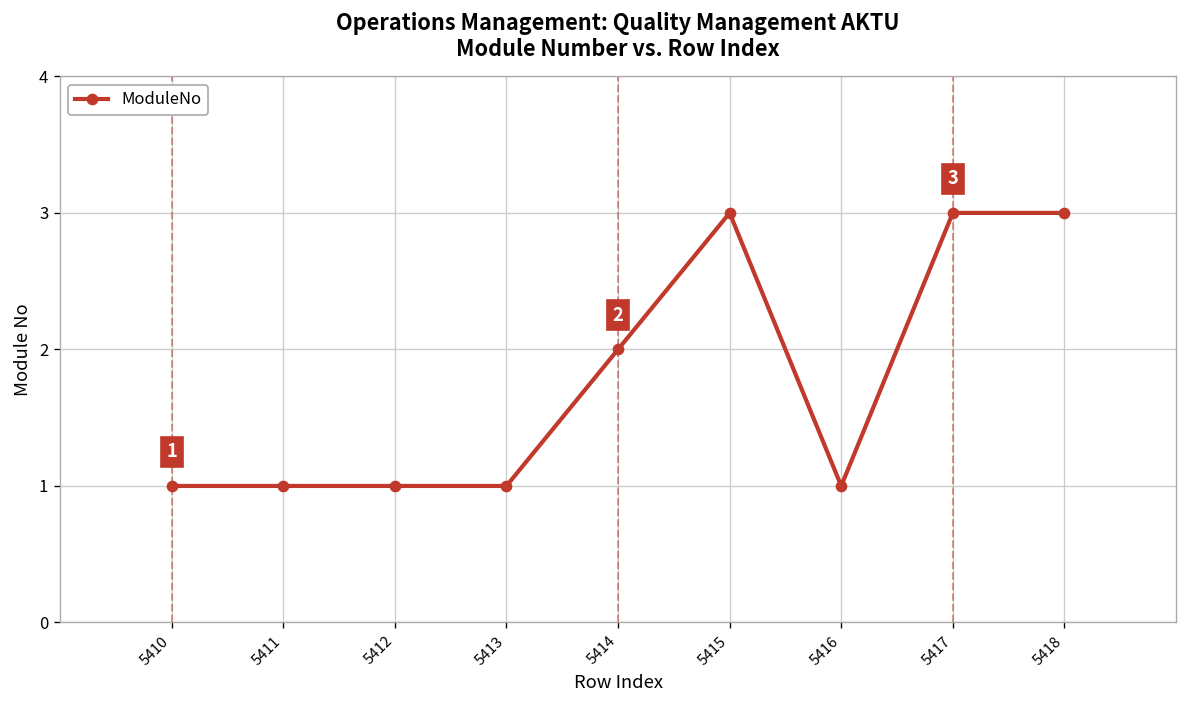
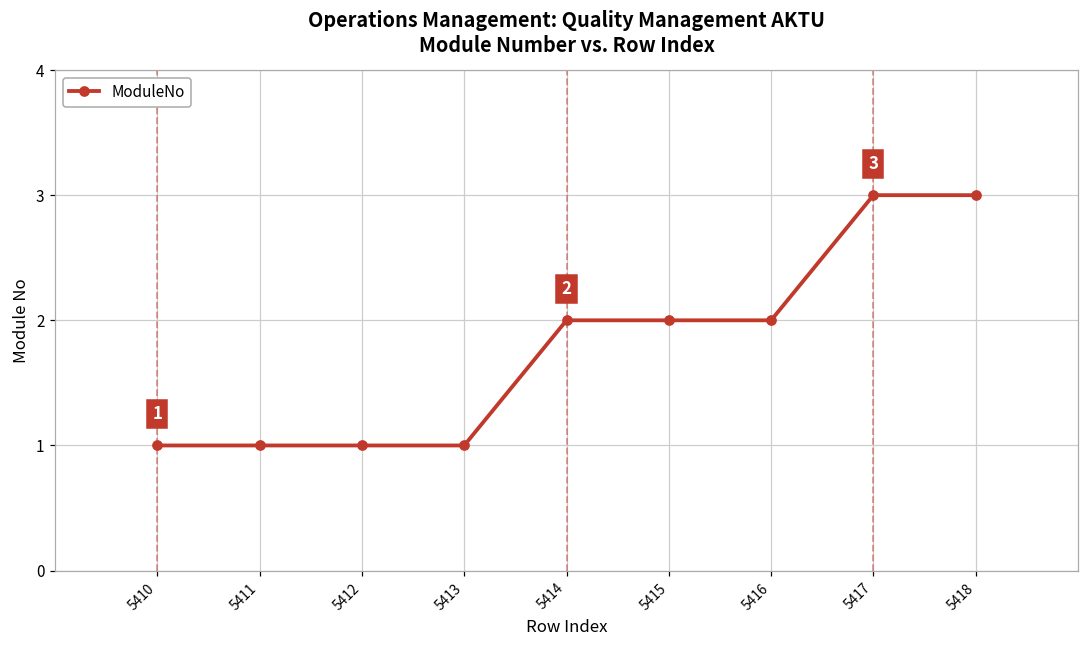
5415: 3 -> 2
5416: 1 -> 2
